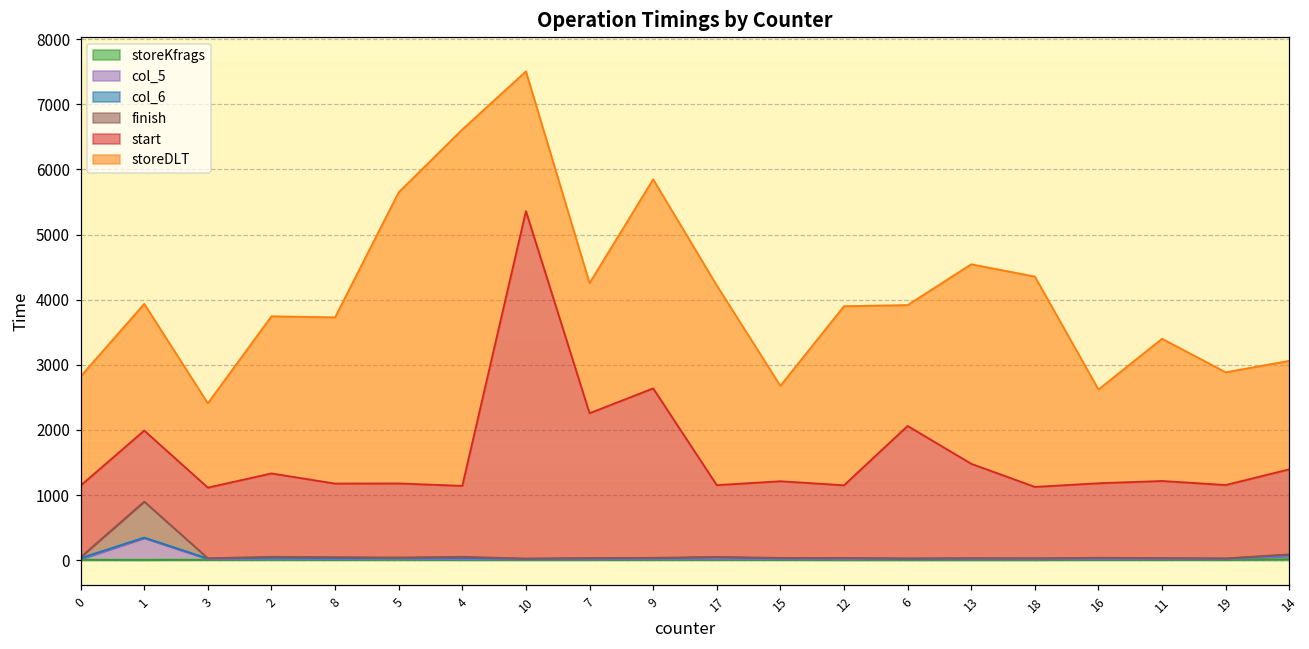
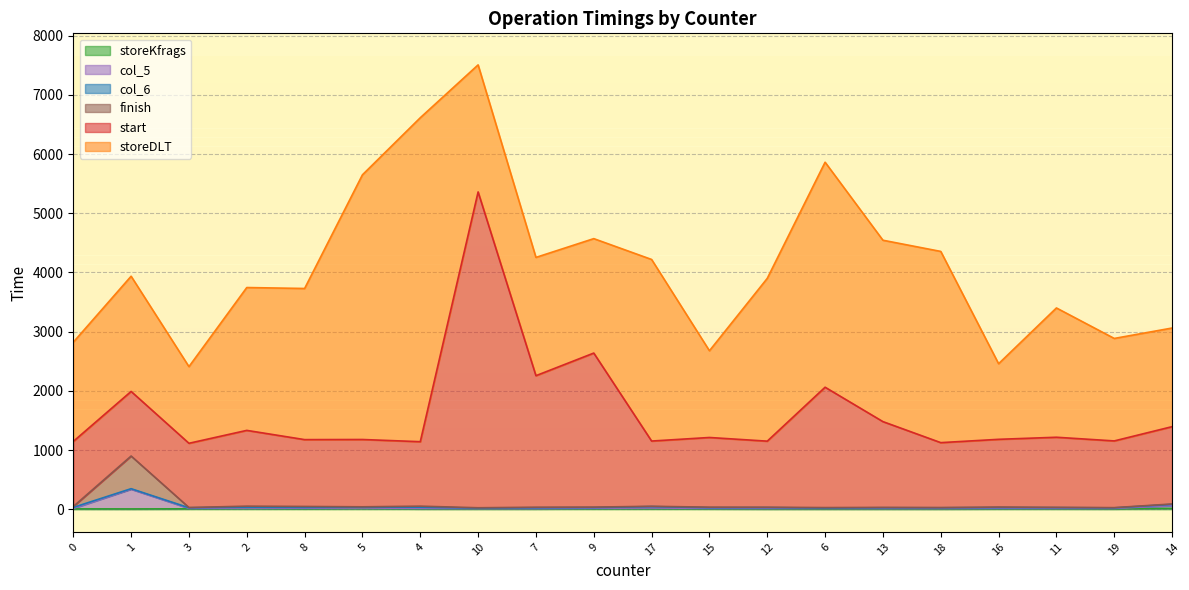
storeDLT, 9: 3200 -> 1900
storeDLT, 6: 1900 -> 3800
storeDLT, 16: 1400 -> 1300
